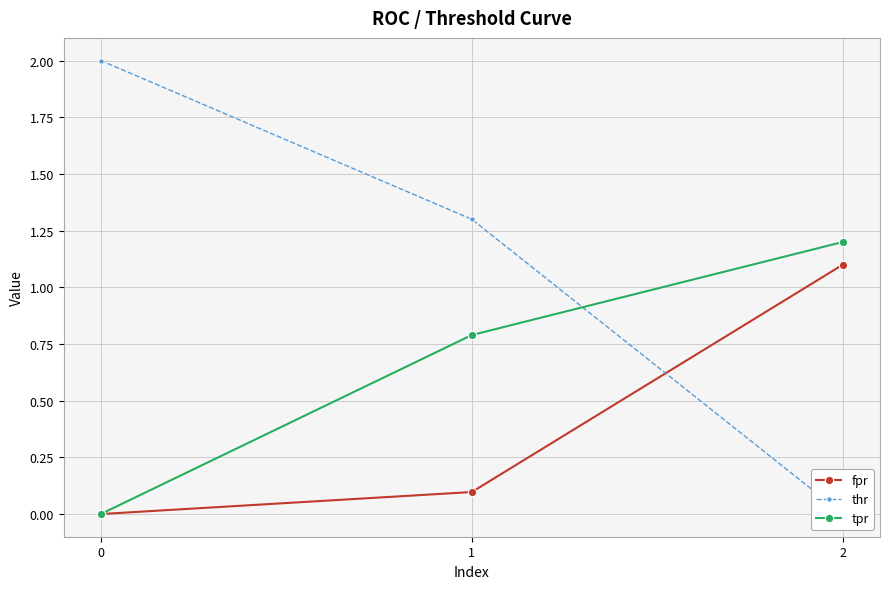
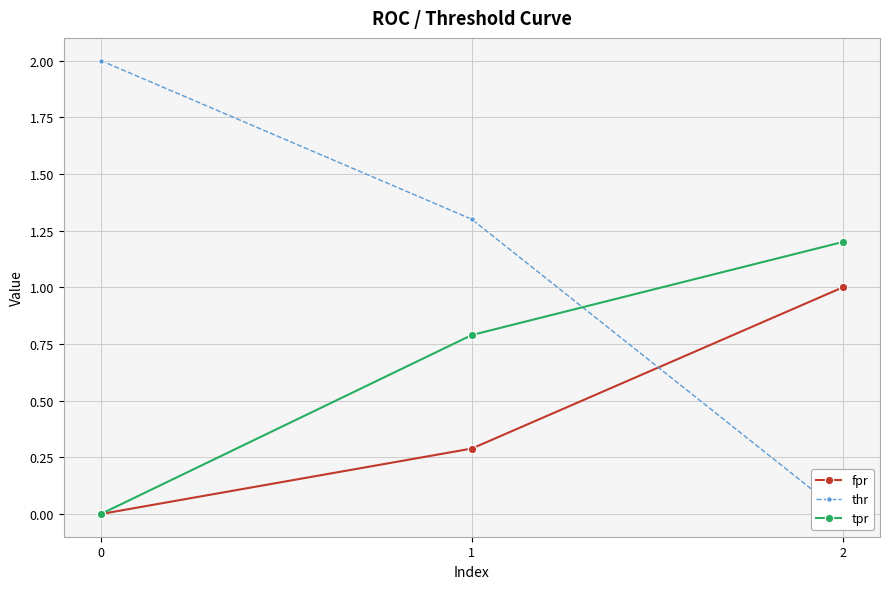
fpr, 1: 0.10 -> 0.29
fpr, 2: 1.1 -> 1.0
